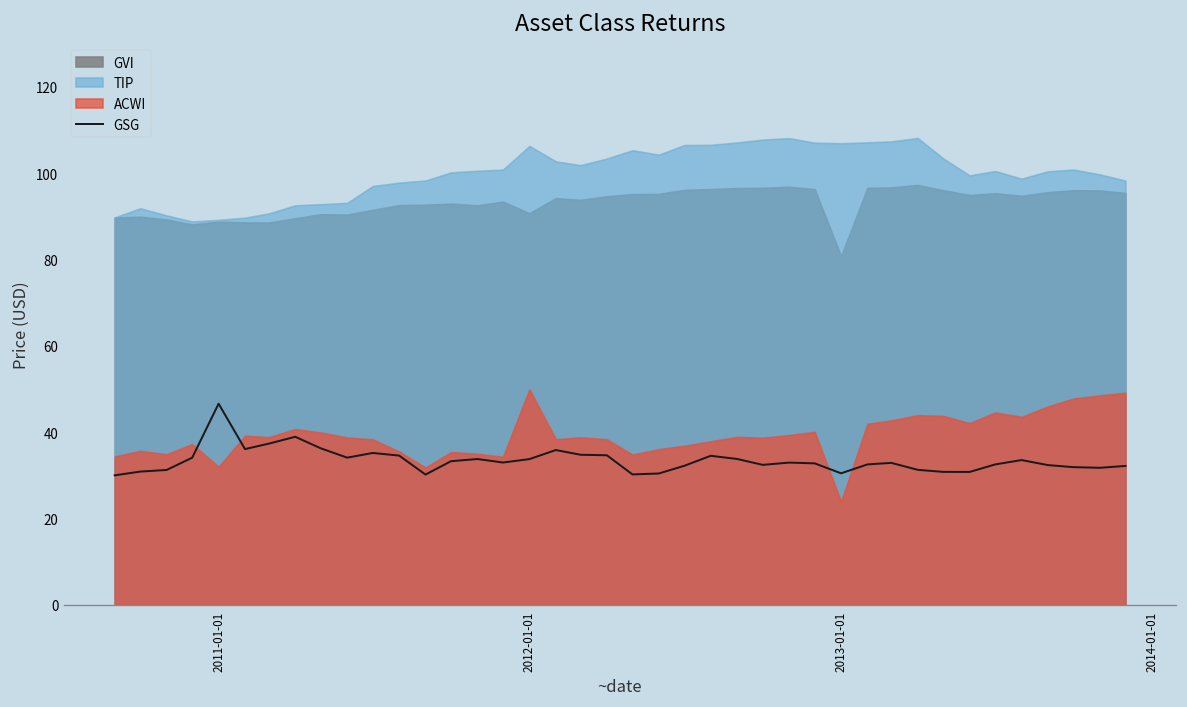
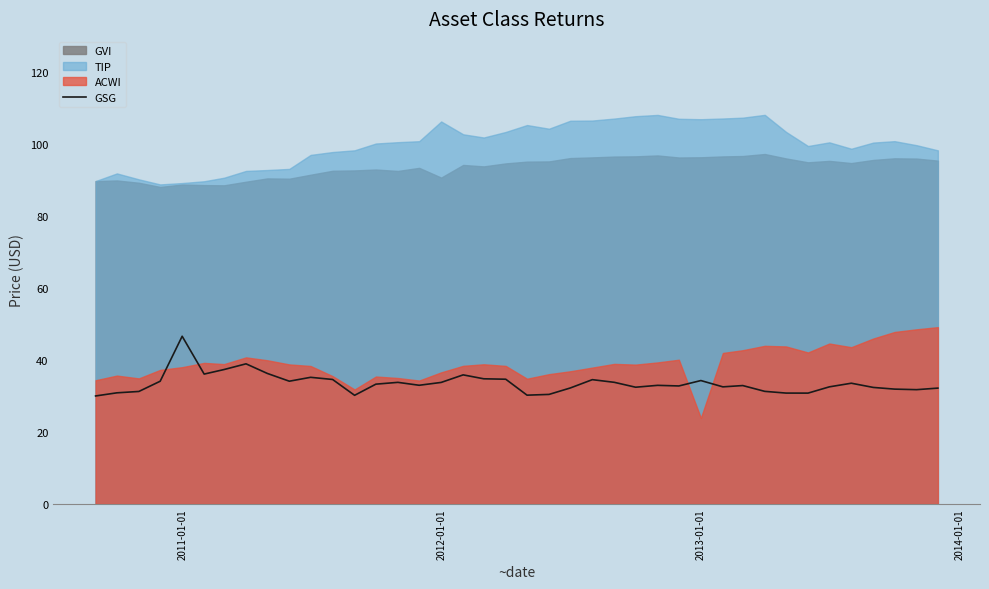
ACWI, 2011-01-01: 32 -> 38
ACWI, 2012-01-01: 50 -> 37
GSG, 2013-01-01: 30 -> 34
GVI, 2013-01-01: 81 -> 96
